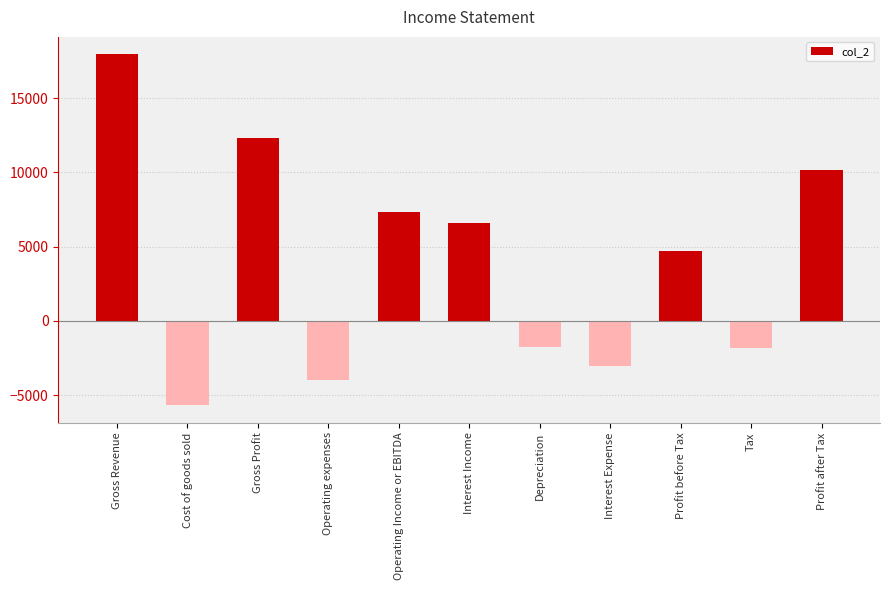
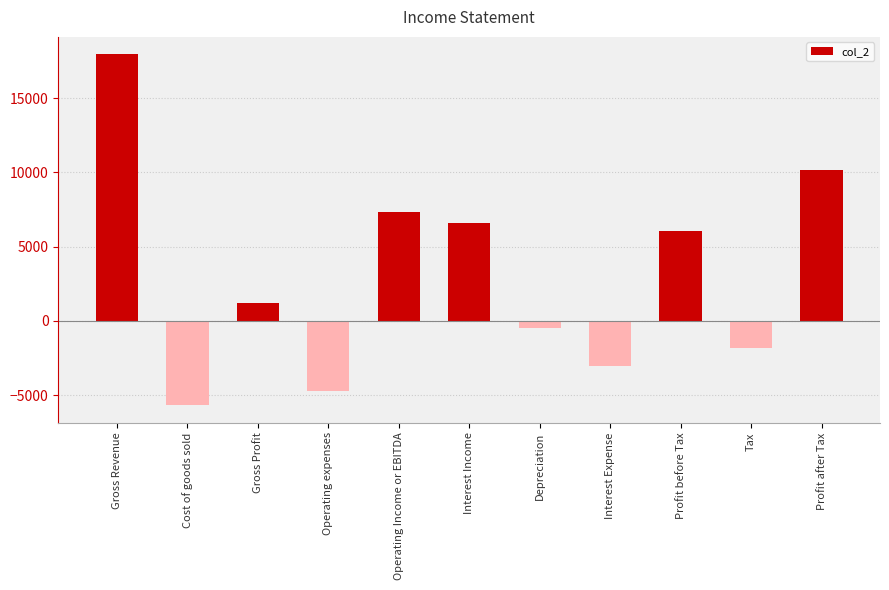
Gross Profit: 12300 -> 1200
Operating expenses: -4000 -> -4700
Depreciation: -1800 -> -500
Profit before Tax: 4700 -> 6100
